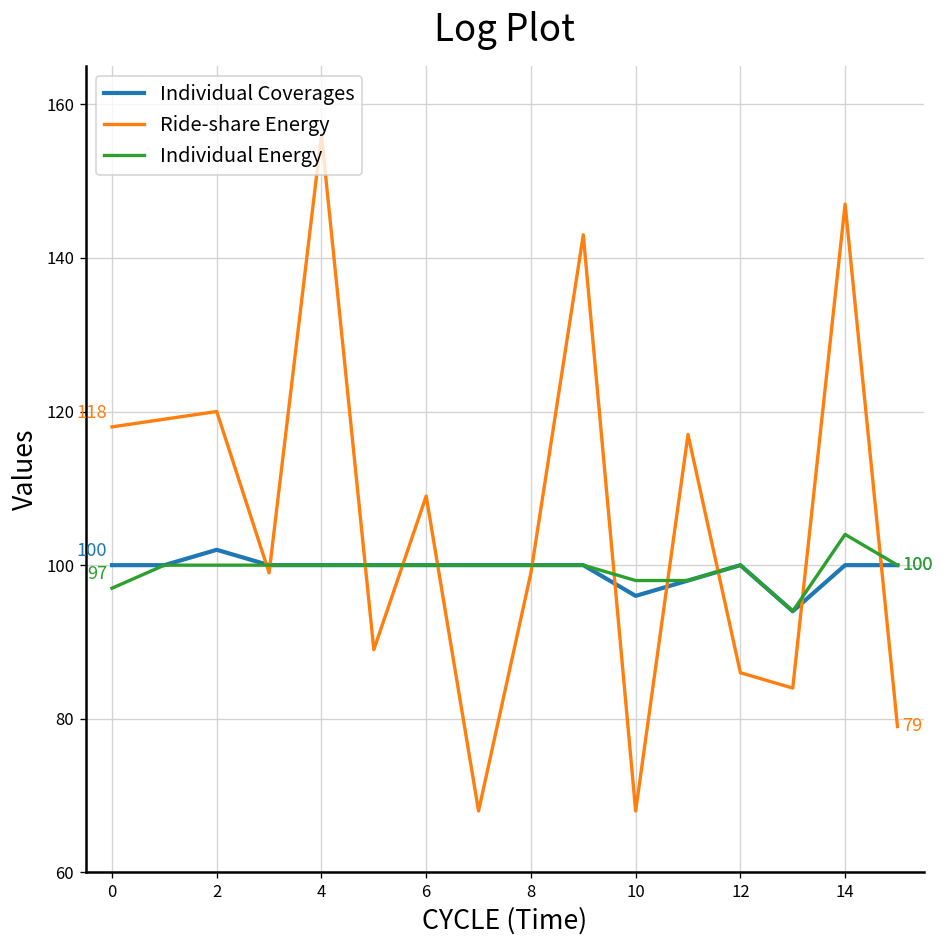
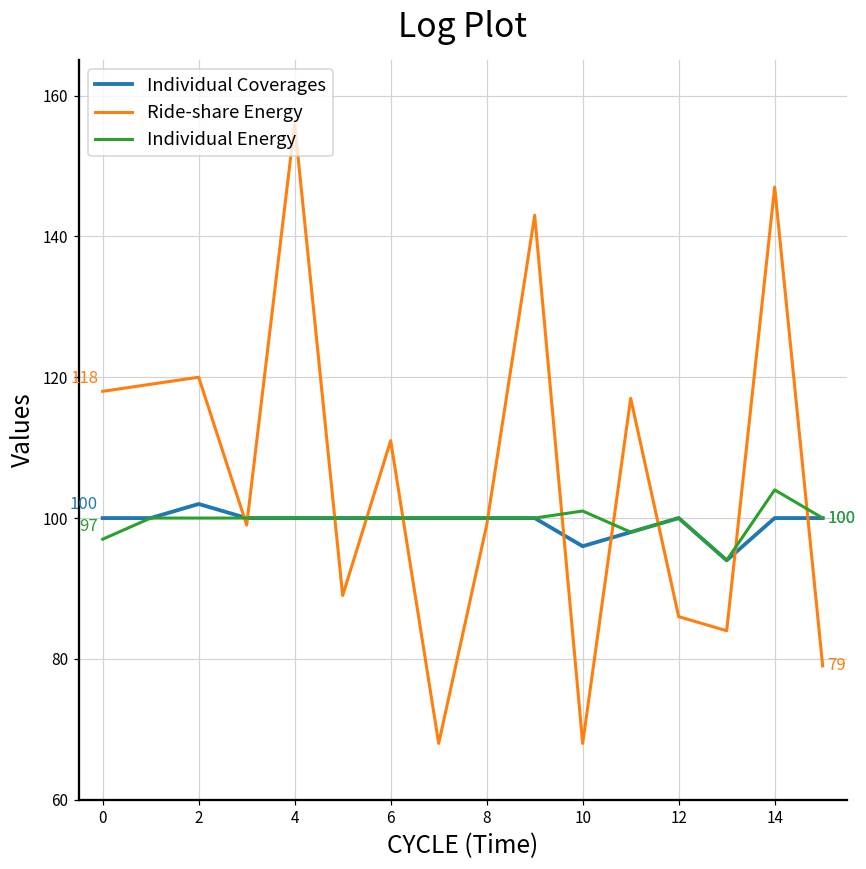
Ride-share Energy, 6: 109 -> 111
Individual Energy, 10: 98 -> 101
